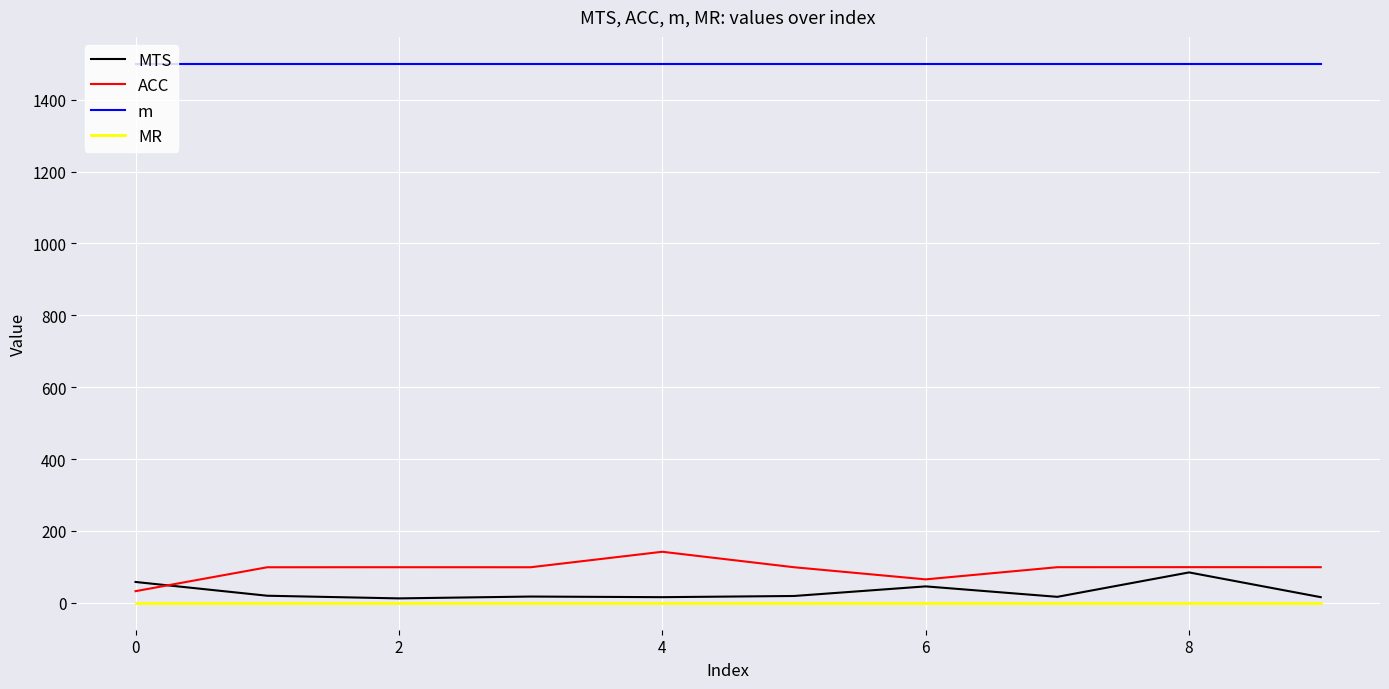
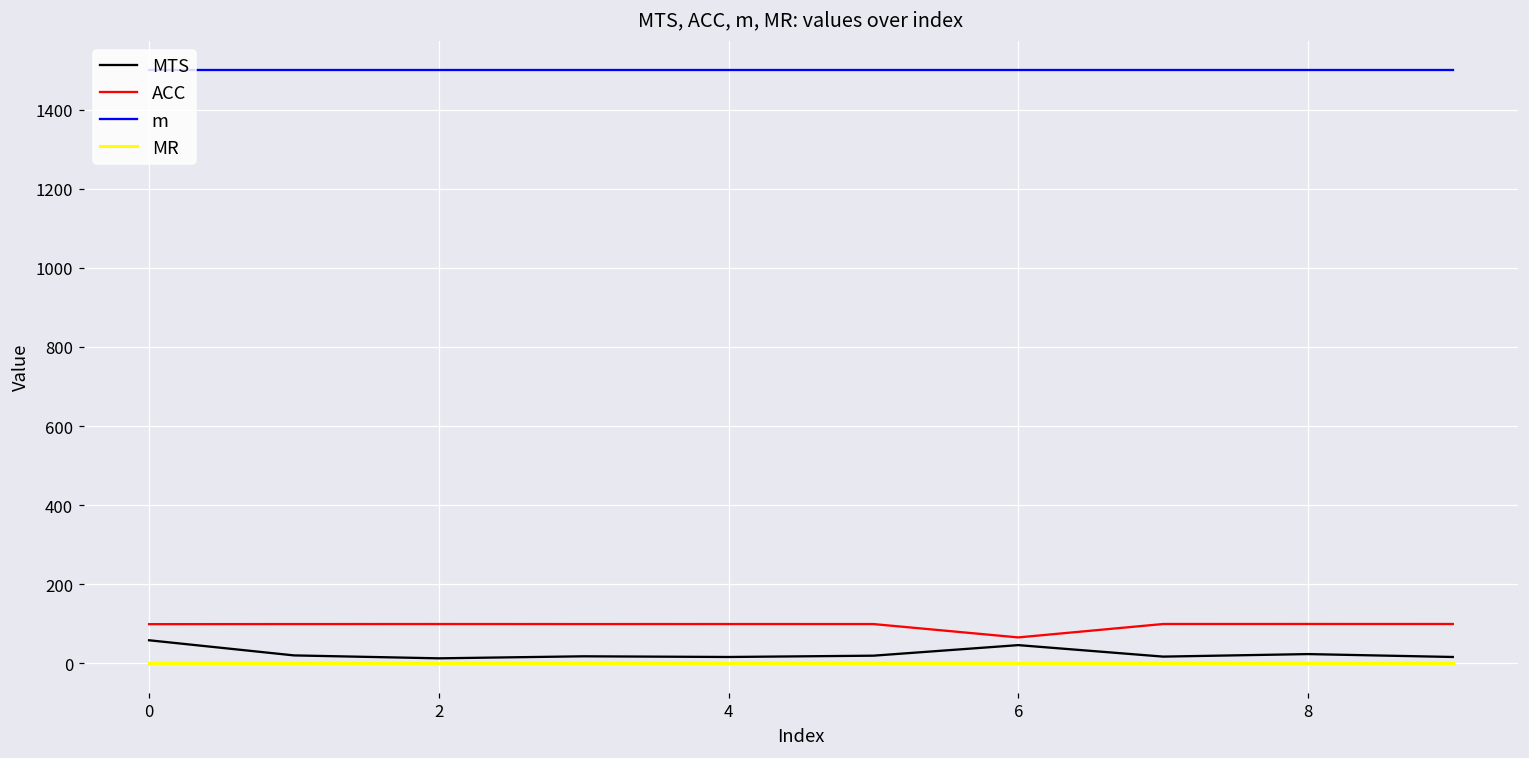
ACC, 0: 30 -> 100
ACC, 4: 140 -> 100
MTS, 8: 80 -> 20
